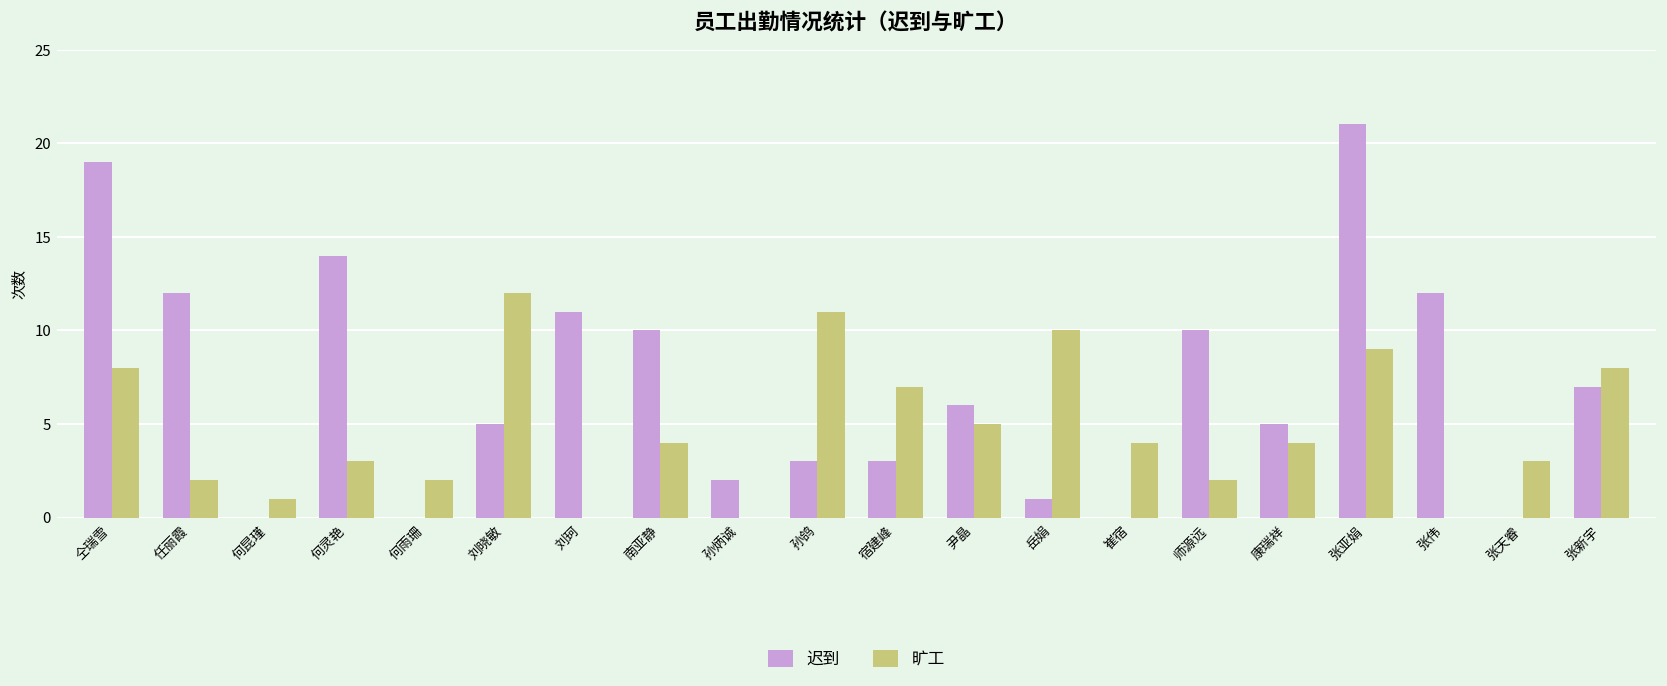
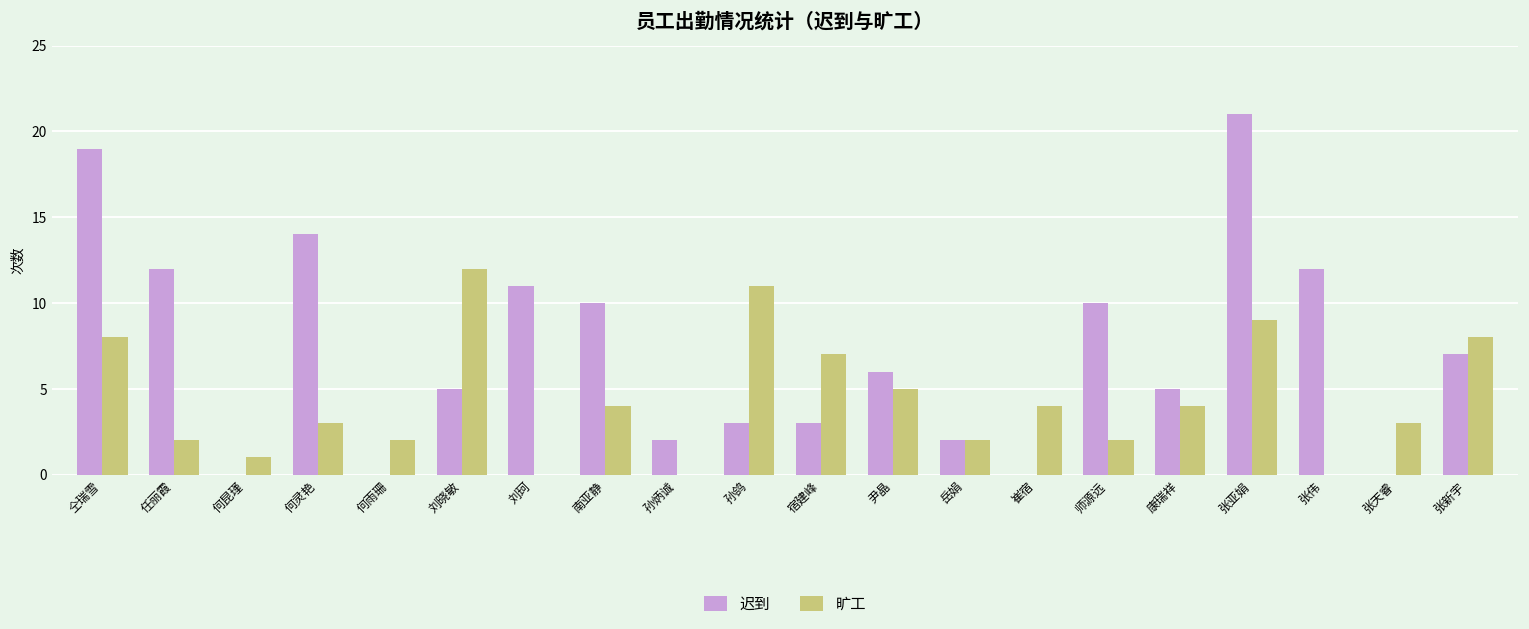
迟到, 岳娟: 1 -> 2
旷工, 岳娟: 10 -> 2
